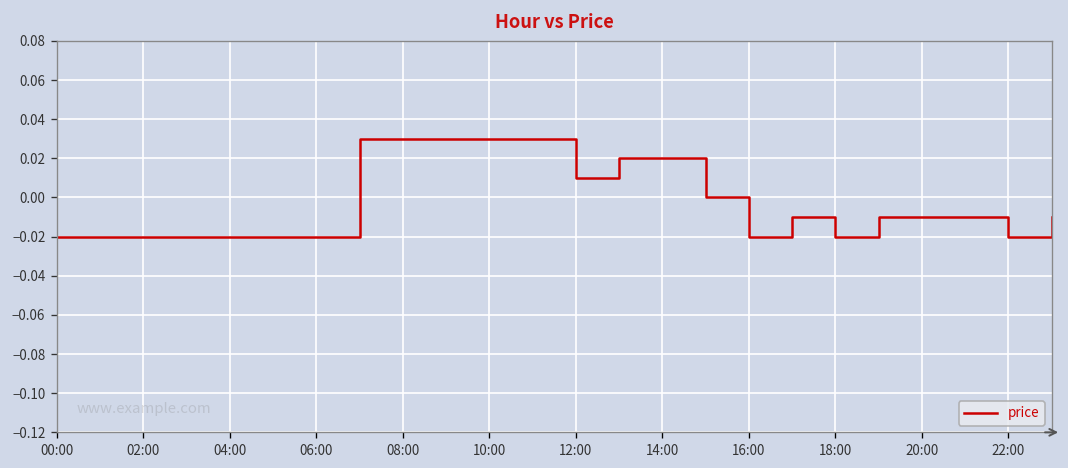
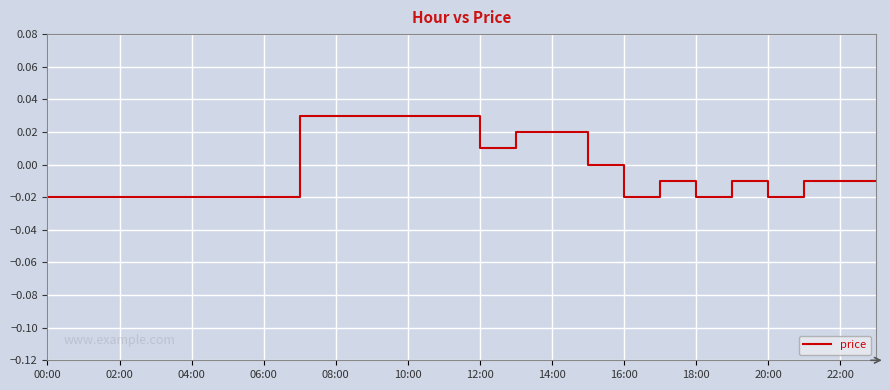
20:00: -0.01 -> -0.02
22:00: -0.02 -> -0.01
